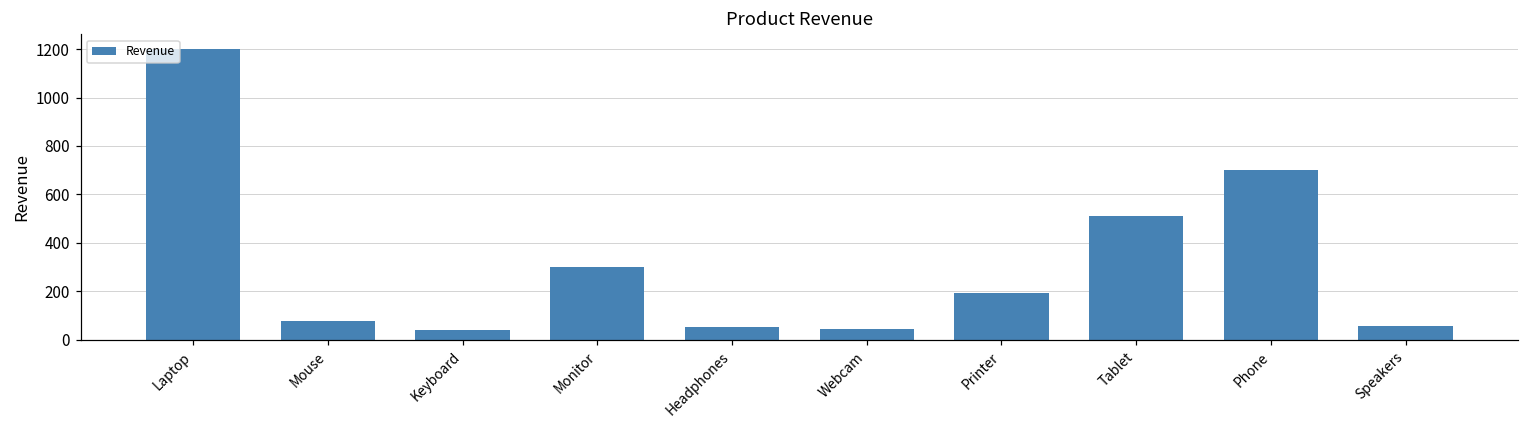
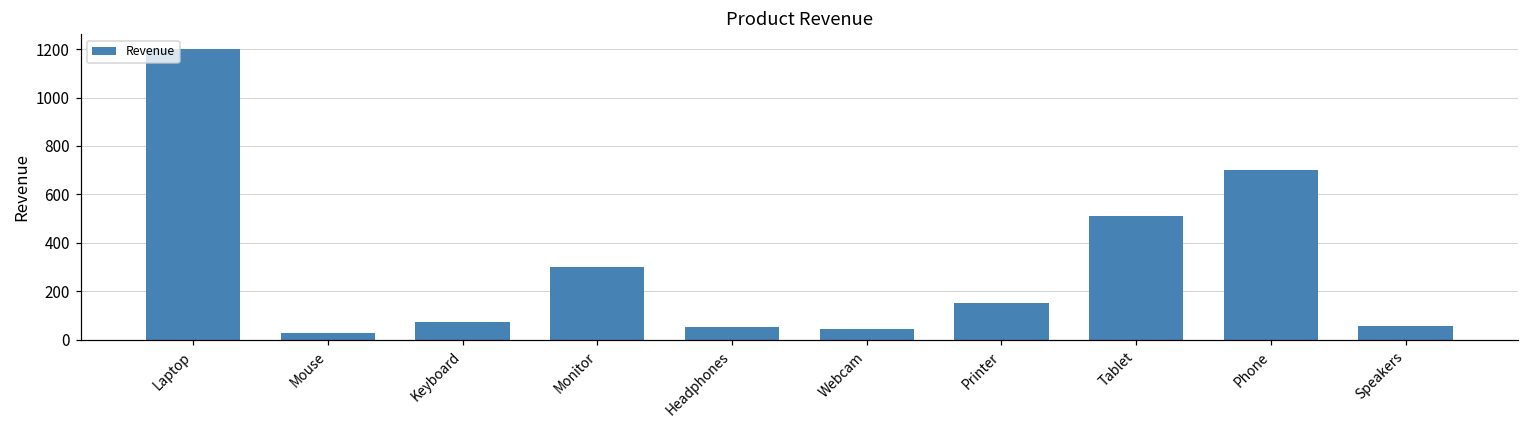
Mouse: 80 -> 30
Keyboard: 40 -> 80
Printer: 190 -> 150
